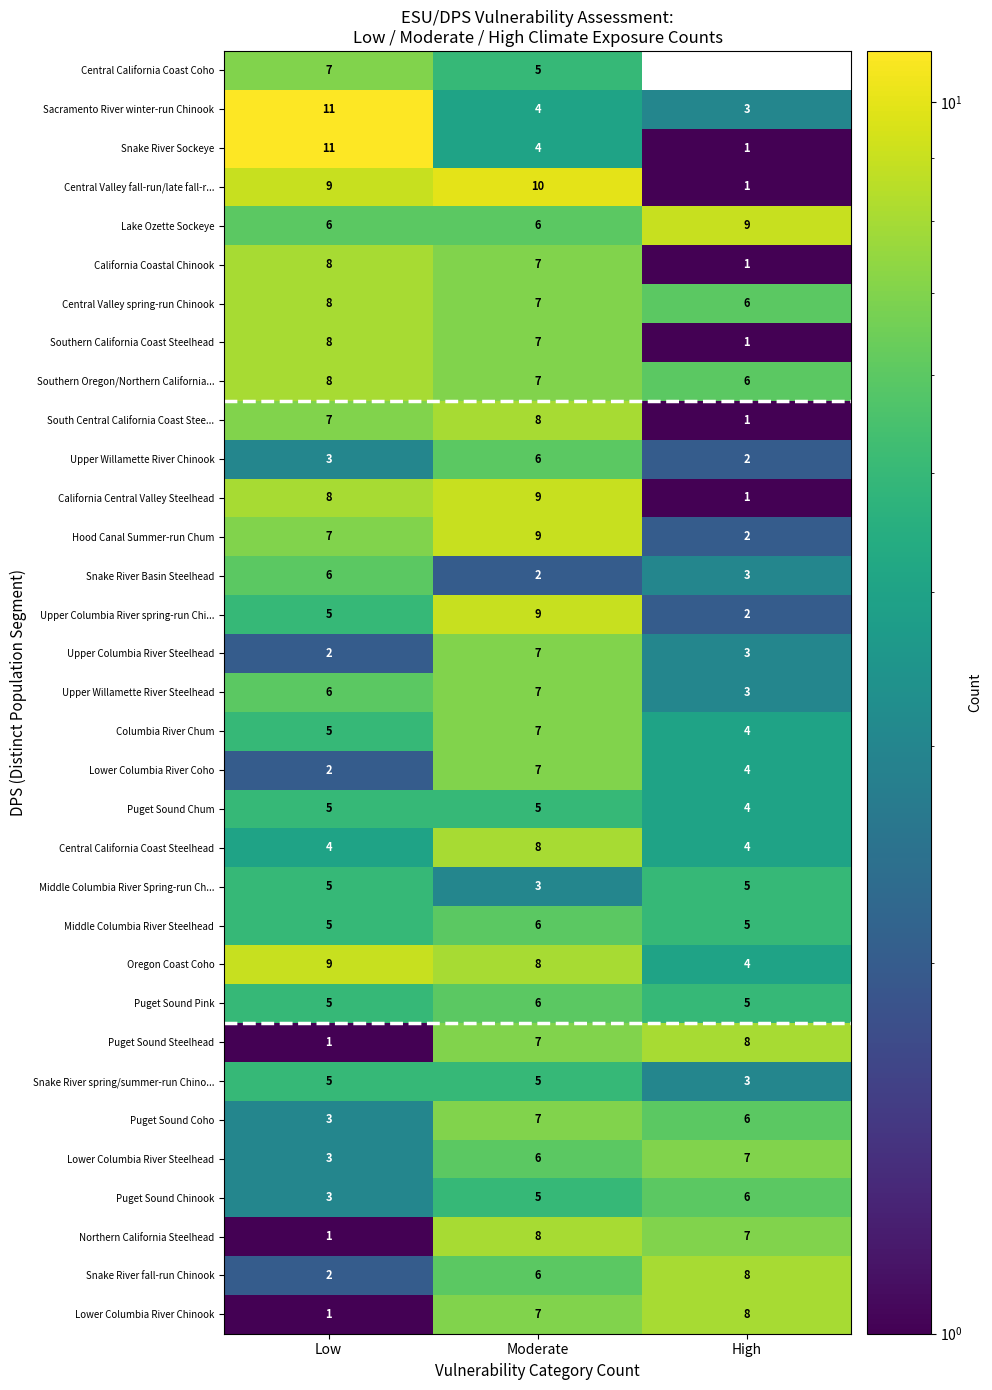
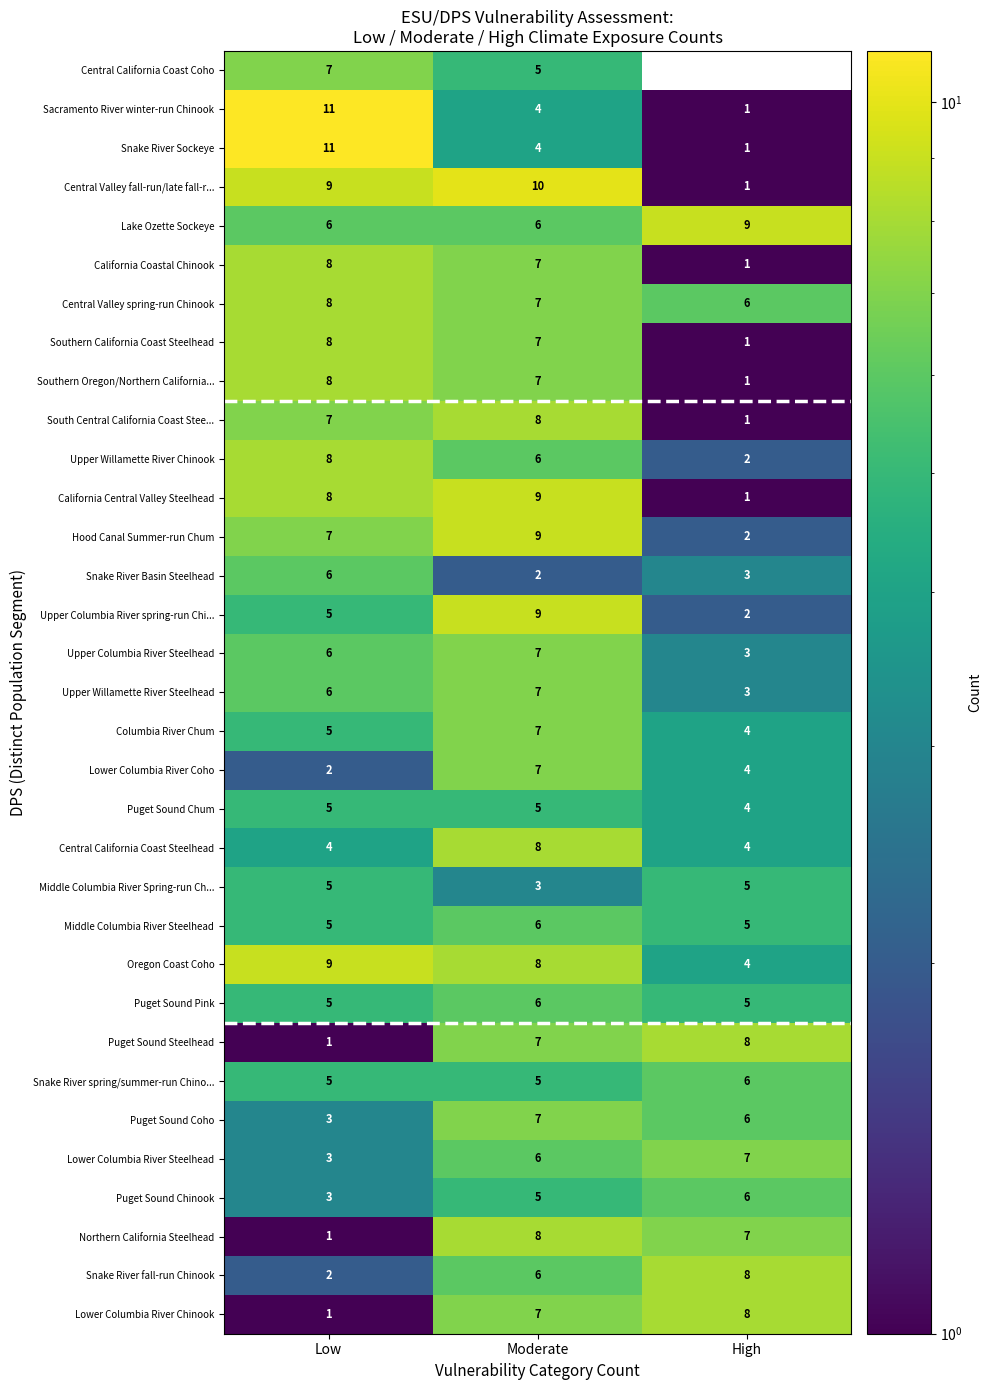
Sacramento River winter-run Chinook, High: 3 -> 1
Southern Oregon/Northern California..., High: 6 -> 1
Upper Willamette River Chinook, Low: 3 -> 8
Upper Columbia River Steelhead, Low: 2 -> 6
Snake River spring/summer-run Chino..., High: 3 -> 6
